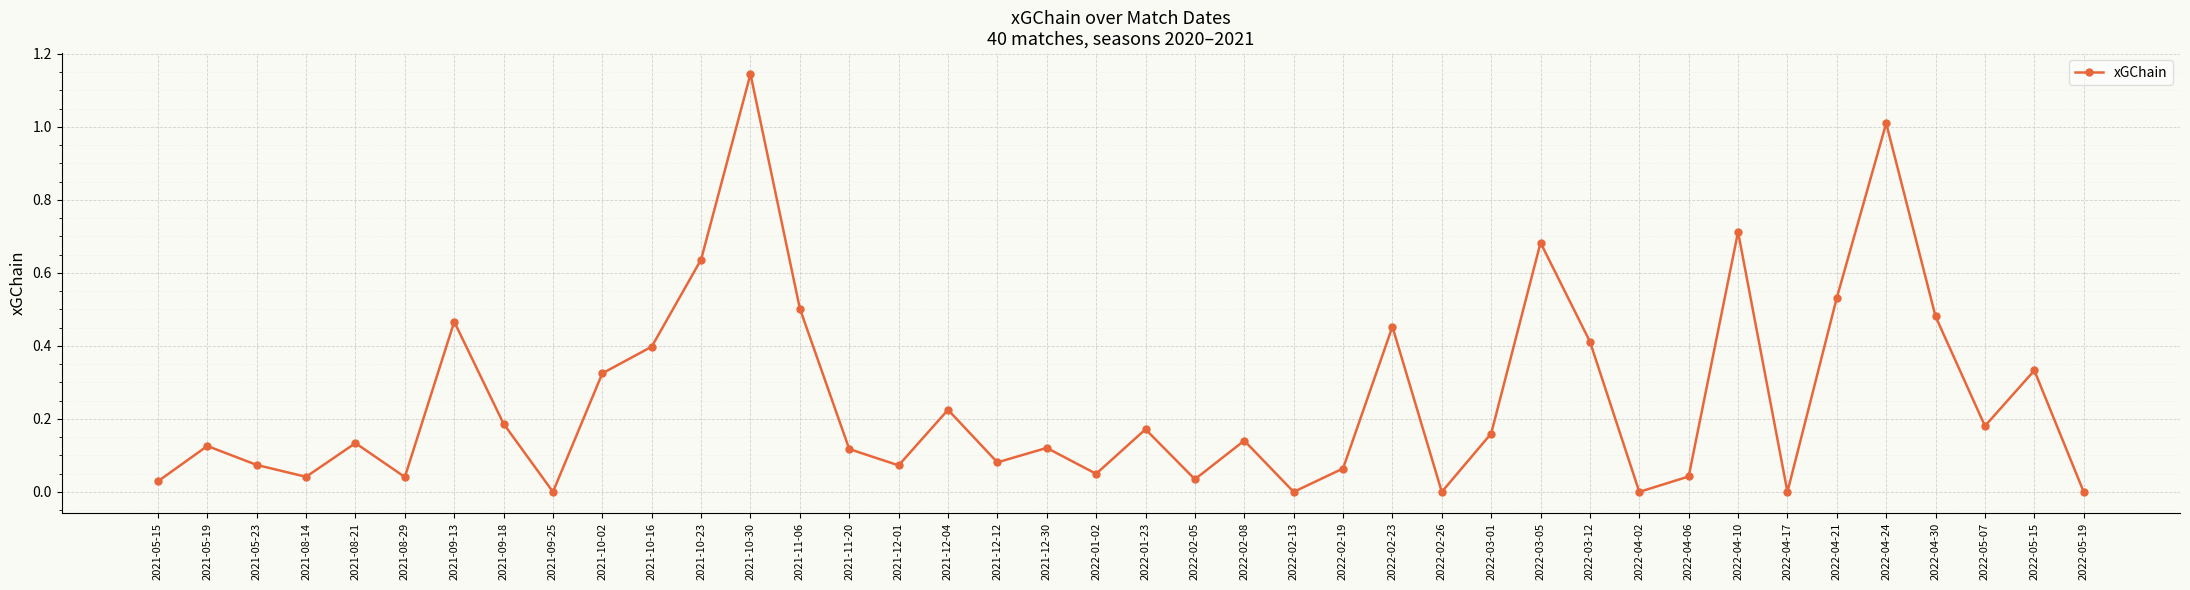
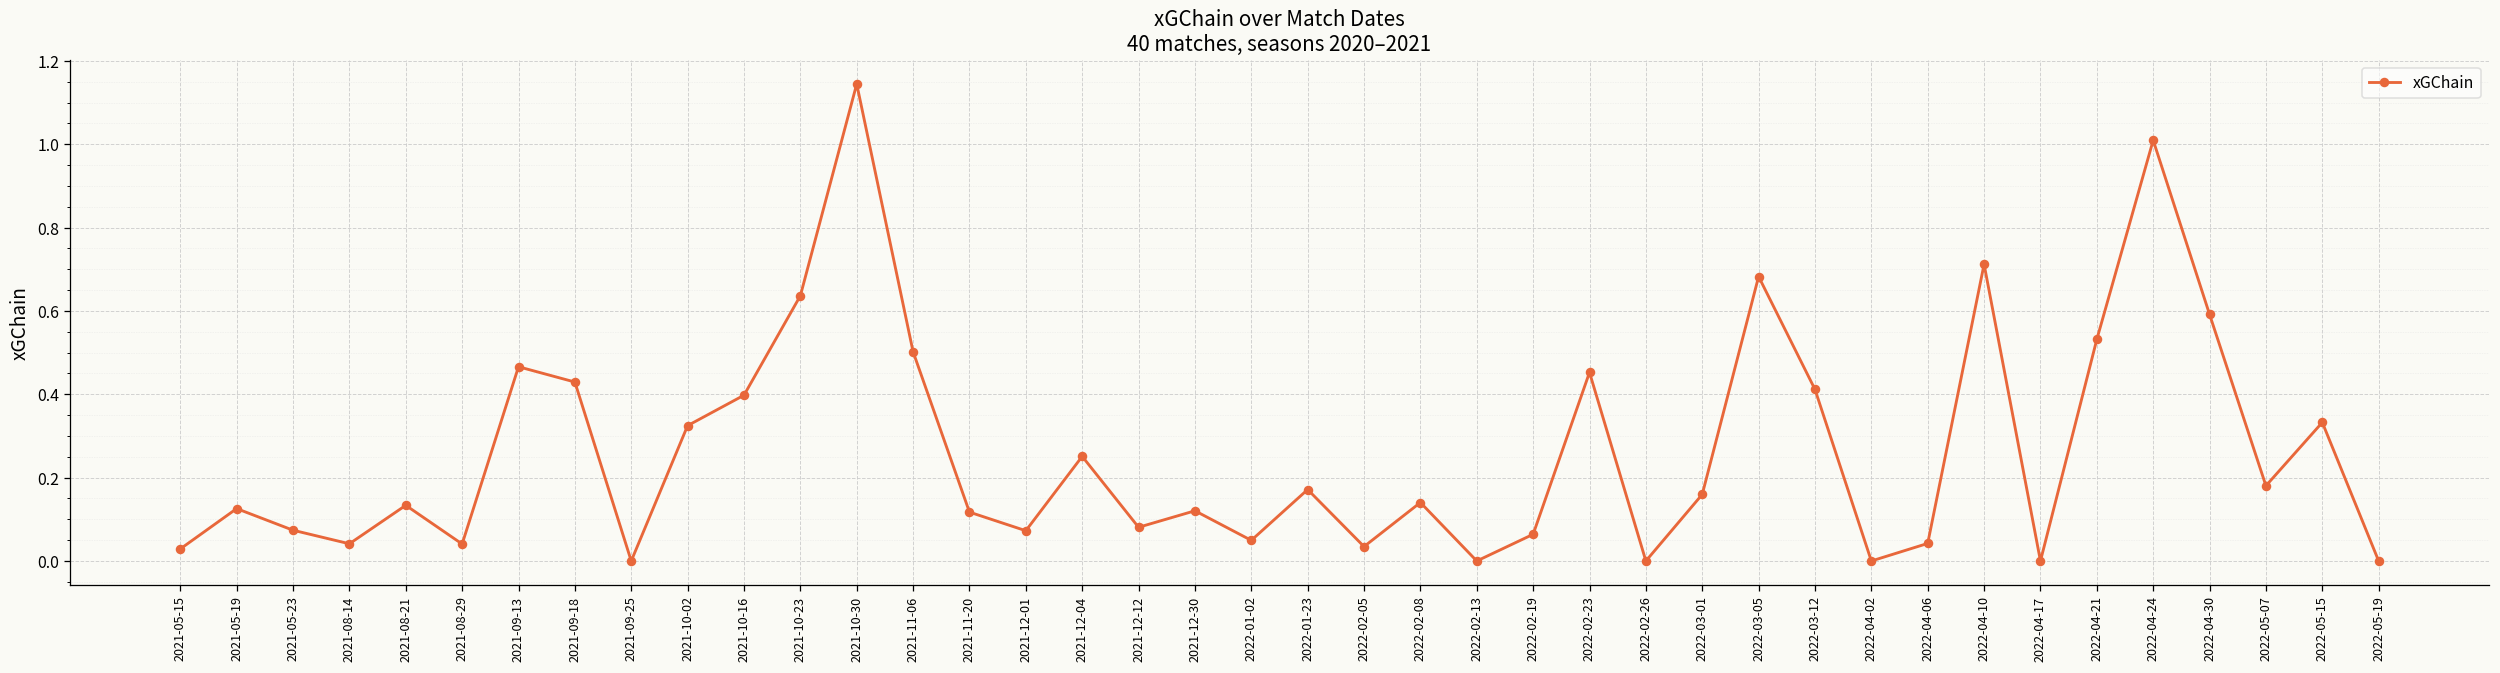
2021-09-18: 0.19 -> 0.43
2021-12-04: 0.22 -> 0.25
2022-04-30: 0.48 -> 0.59
